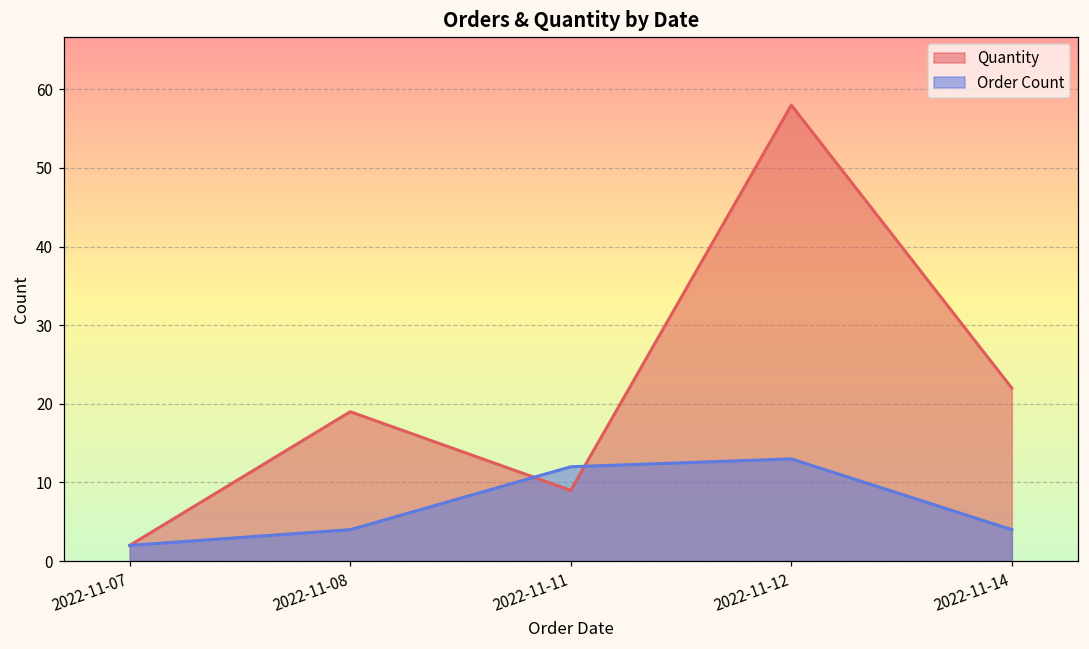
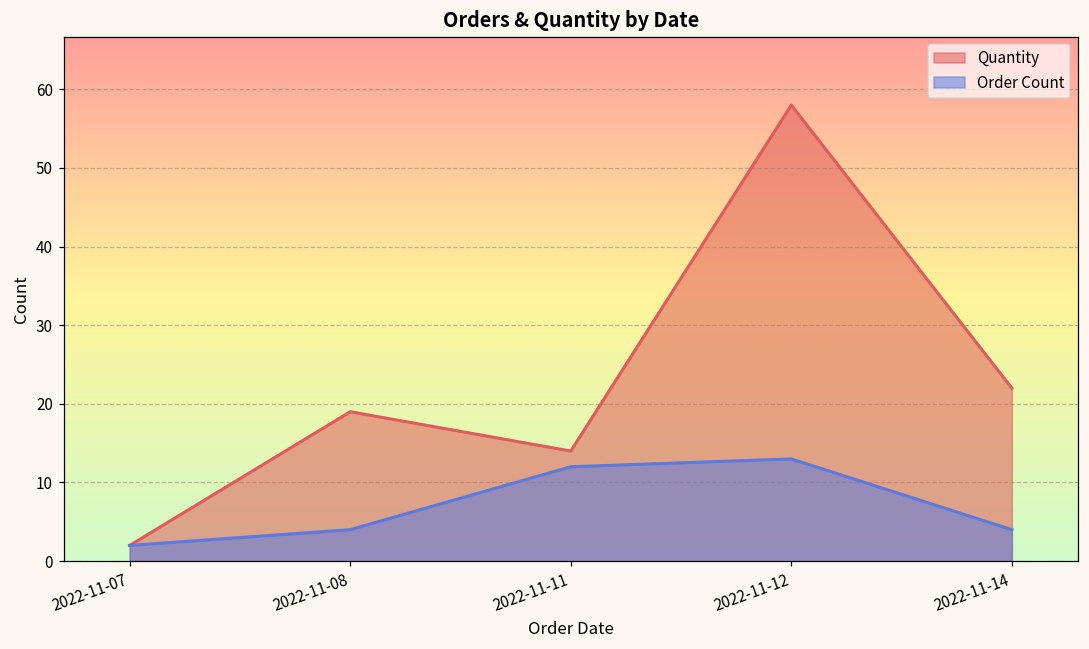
Quantity, 2022-11-11: 9 -> 14
